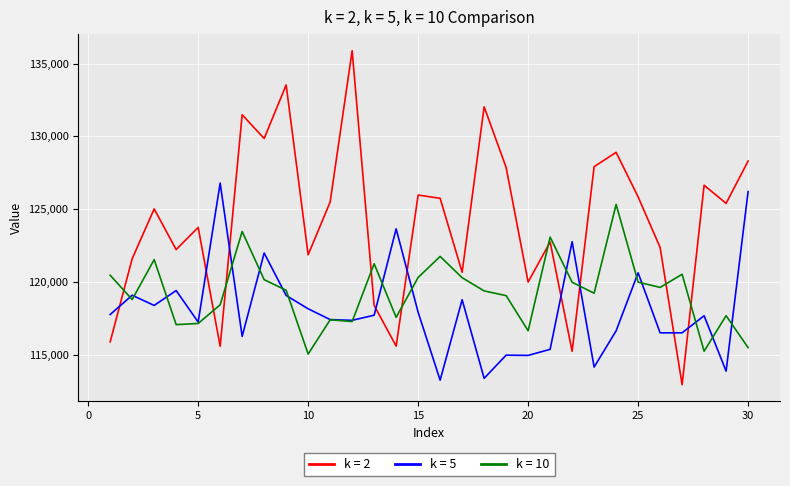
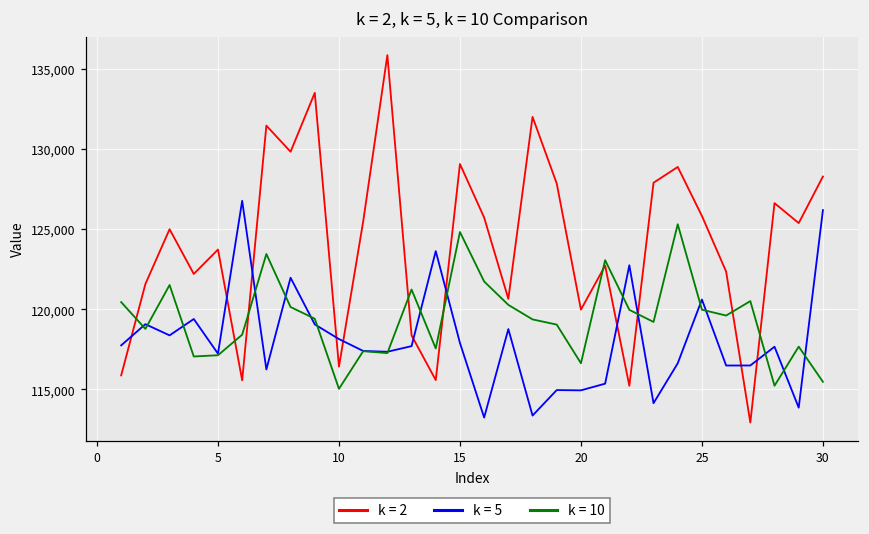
k = 2, 10: 121,900 -> 116,400
k = 2, 15: 126,000 -> 129,100
k = 10, 15: 120,300 -> 124,800
